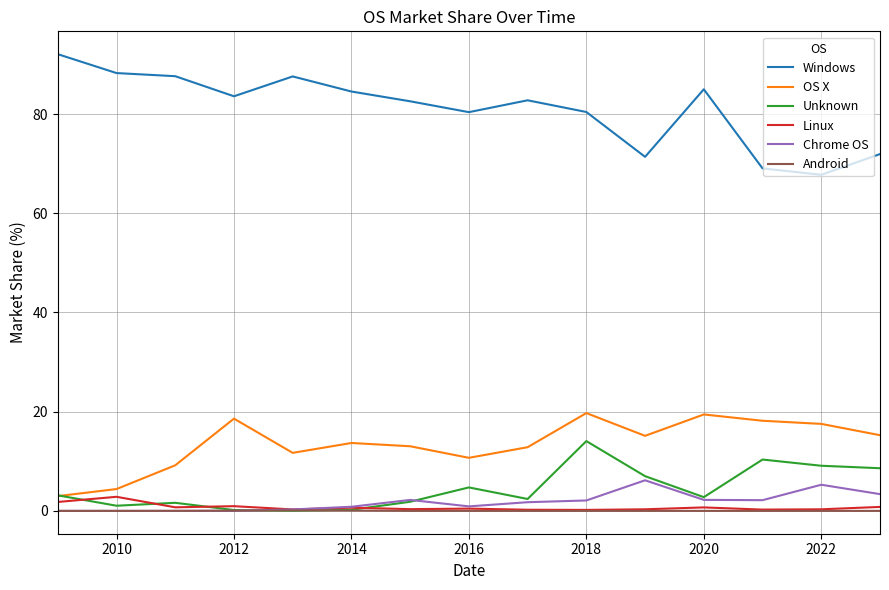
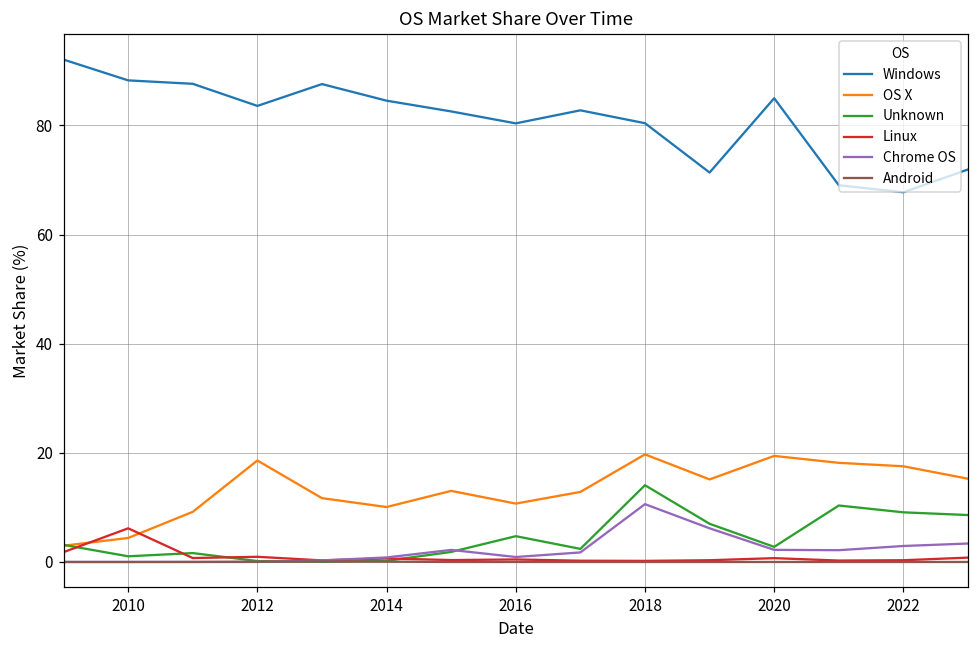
Linux, 2010: 3 -> 6
OS X, 2014: 14 -> 10
Chrome OS, 2018: 2 -> 11
Chrome OS, 2022: 5 -> 3
